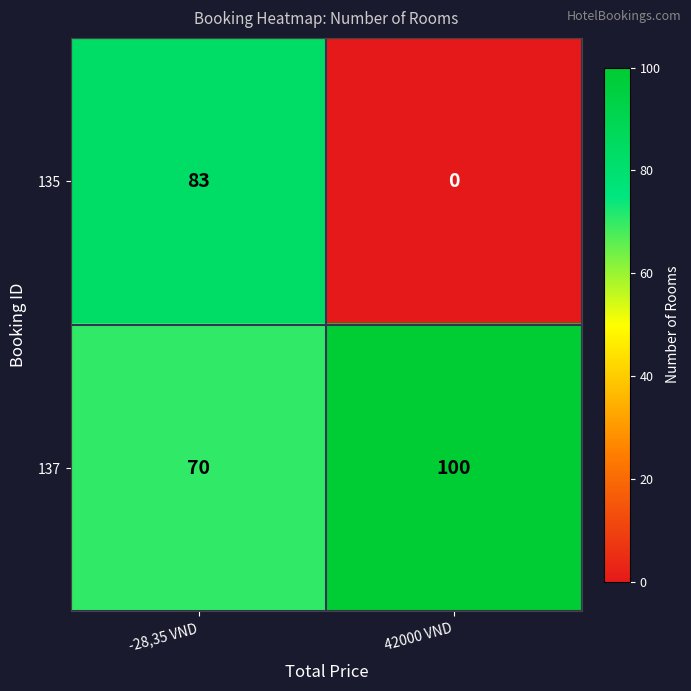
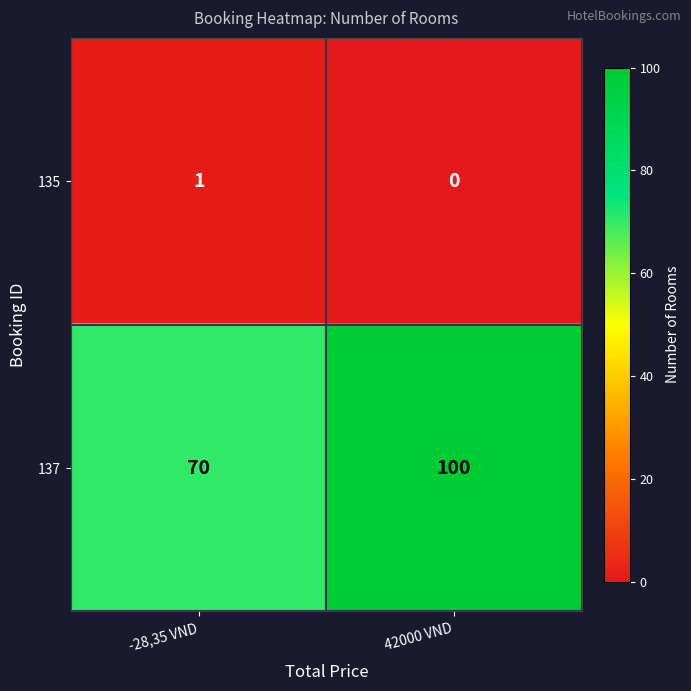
135, -28,35 VND: 83 -> 1
